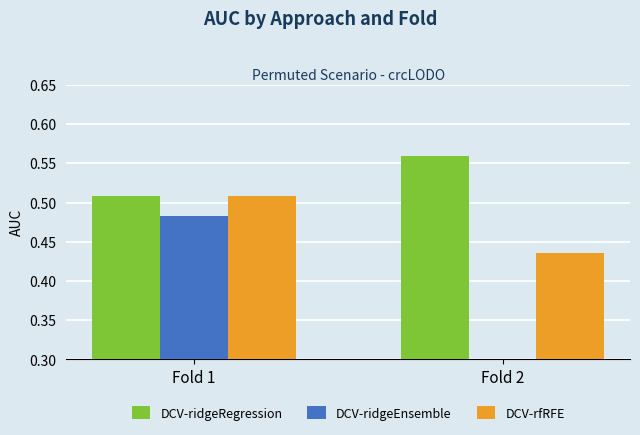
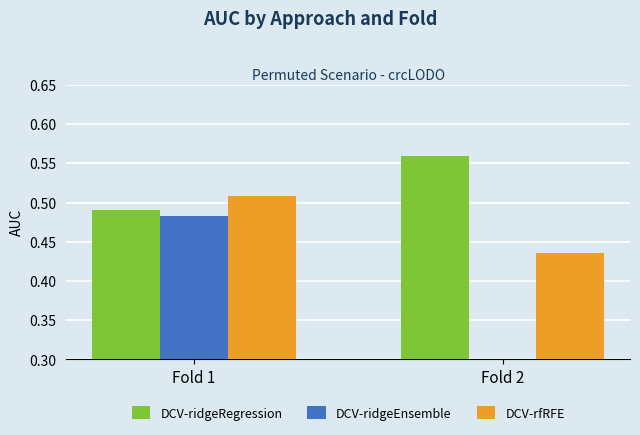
DCV-ridgeRegression, Fold 1: 0.51 -> 0.49
